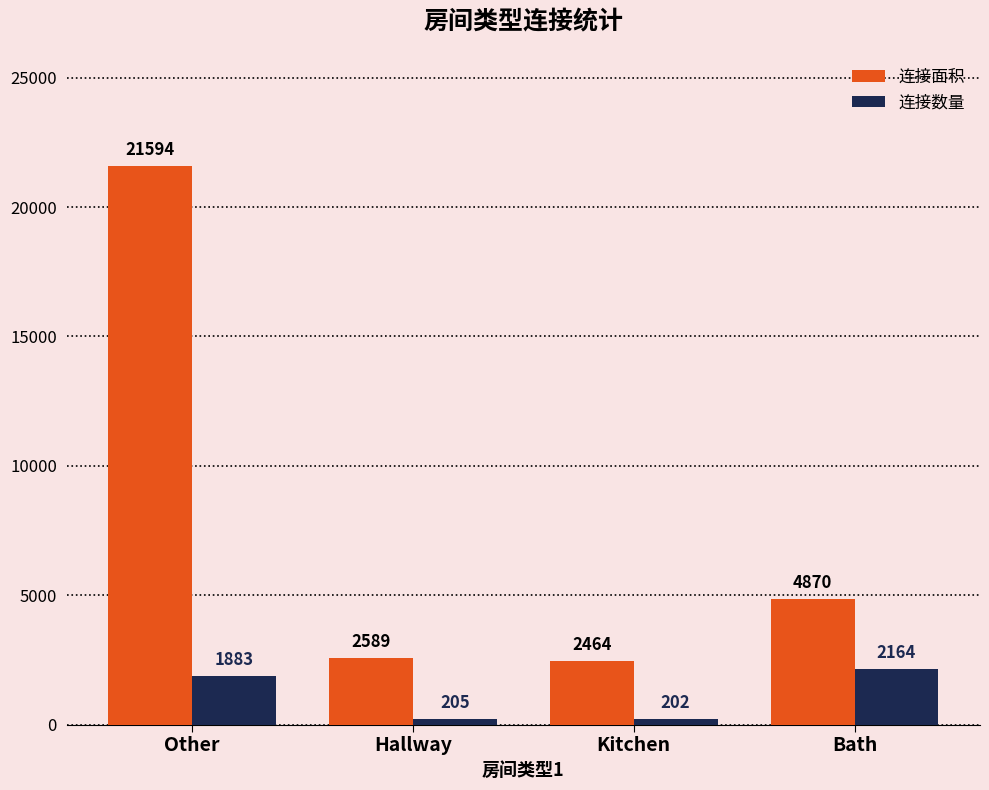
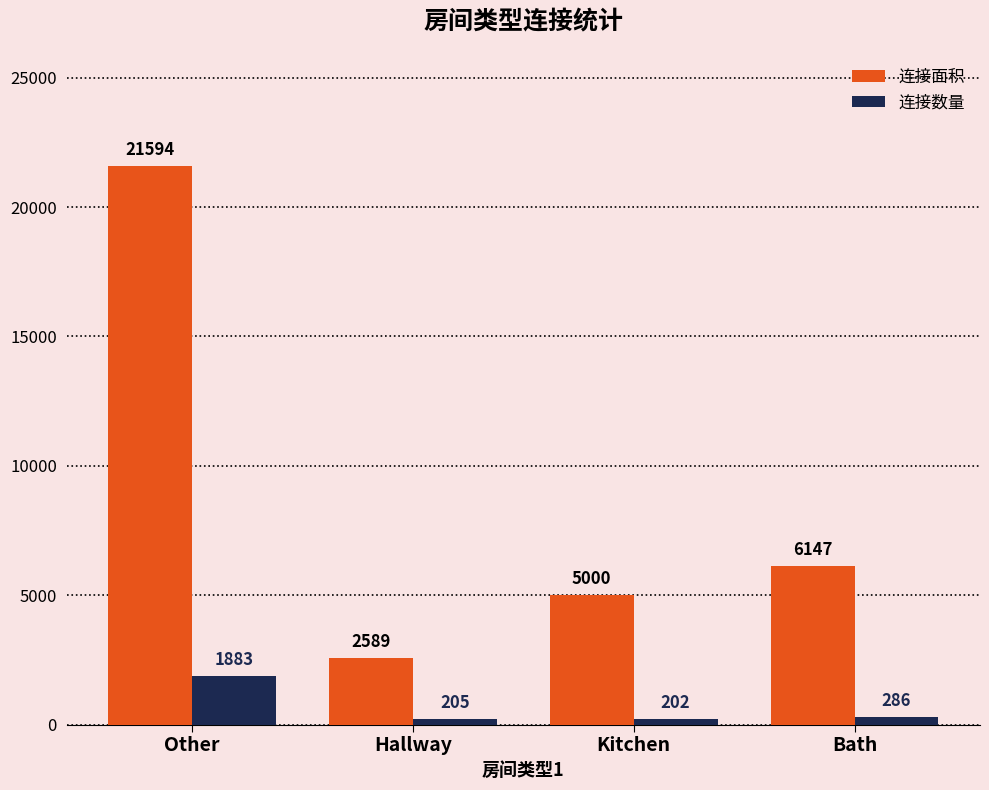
连接面积, Kitchen: 2464 -> 5000
连接面积, Bath: 4870 -> 6147
连接数量, Bath: 2164 -> 286
